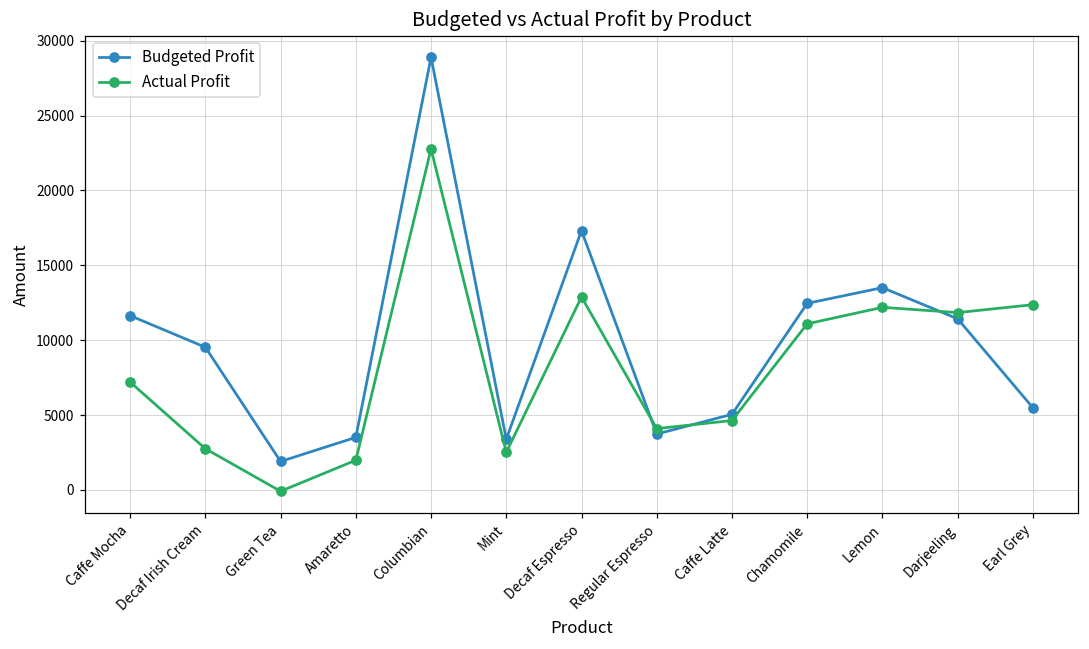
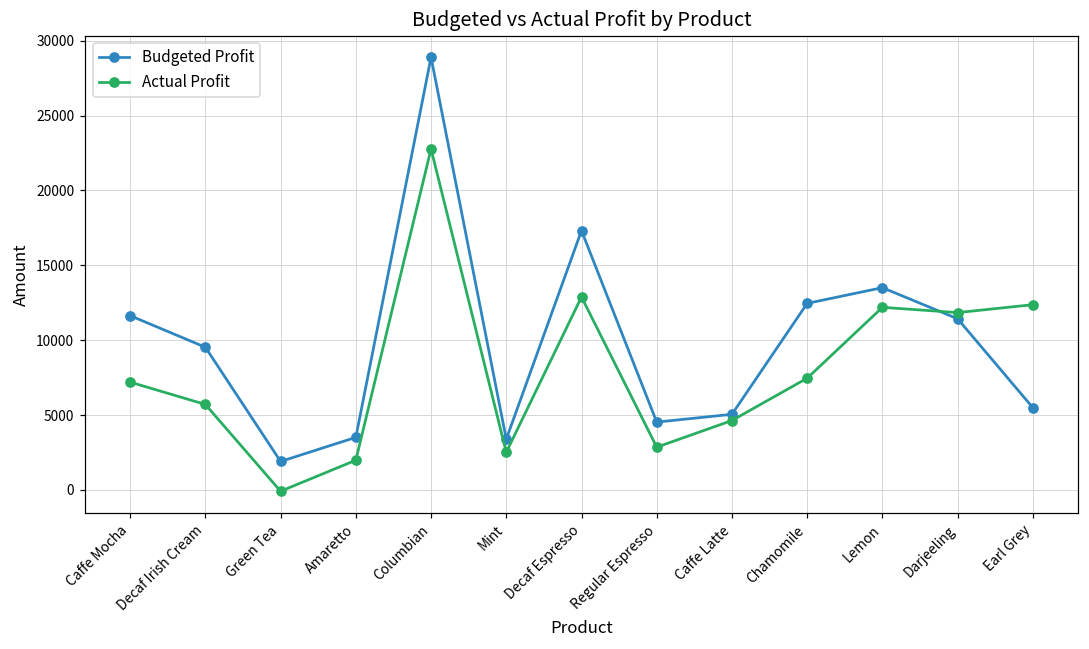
Actual Profit, Decaf Irish Cream: 2800 -> 5700
Budgeted Profit, Regular Espresso: 3700 -> 4500
Actual Profit, Regular Espresso: 4100 -> 2900
Actual Profit, Chamomile: 11100 -> 7500
